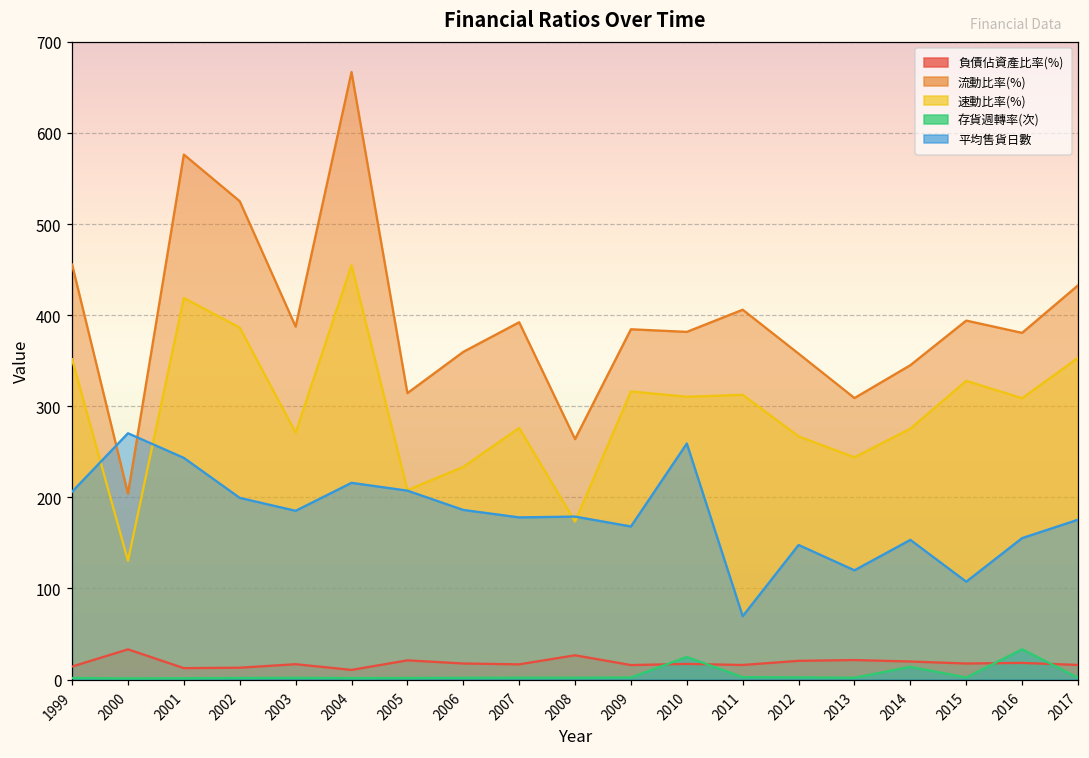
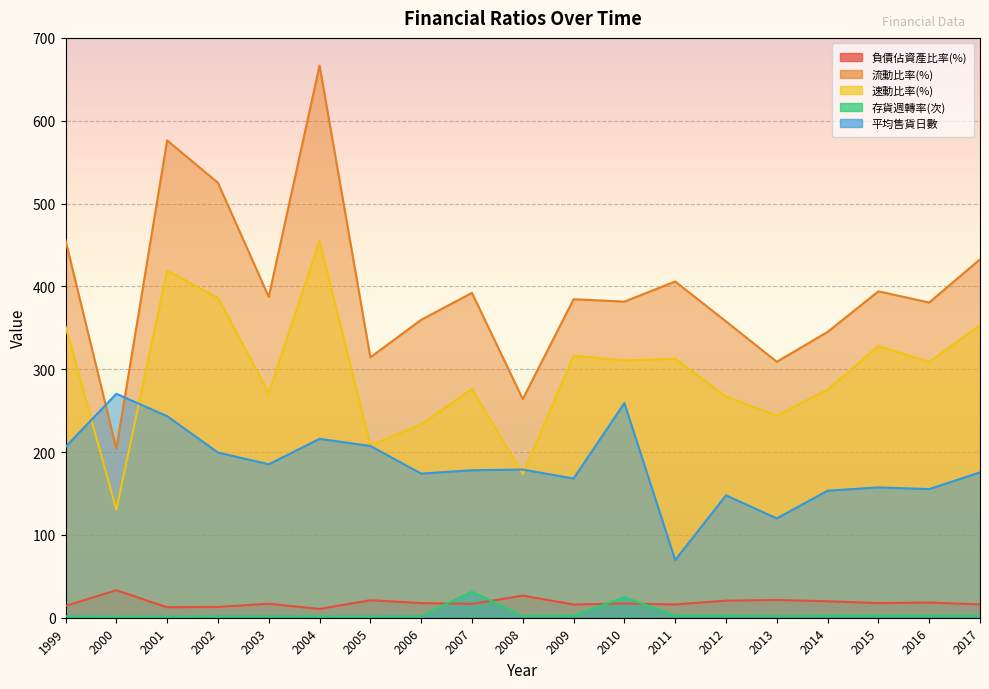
平均售貨日數, 2006: 190 -> 170
存貨週轉率(次), 2007: 0 -> 30
存貨週轉率(次), 2014: 10 -> 0
平均售貨日數, 2015: 110 -> 160
存貨週轉率(次), 2016: 30 -> 0
